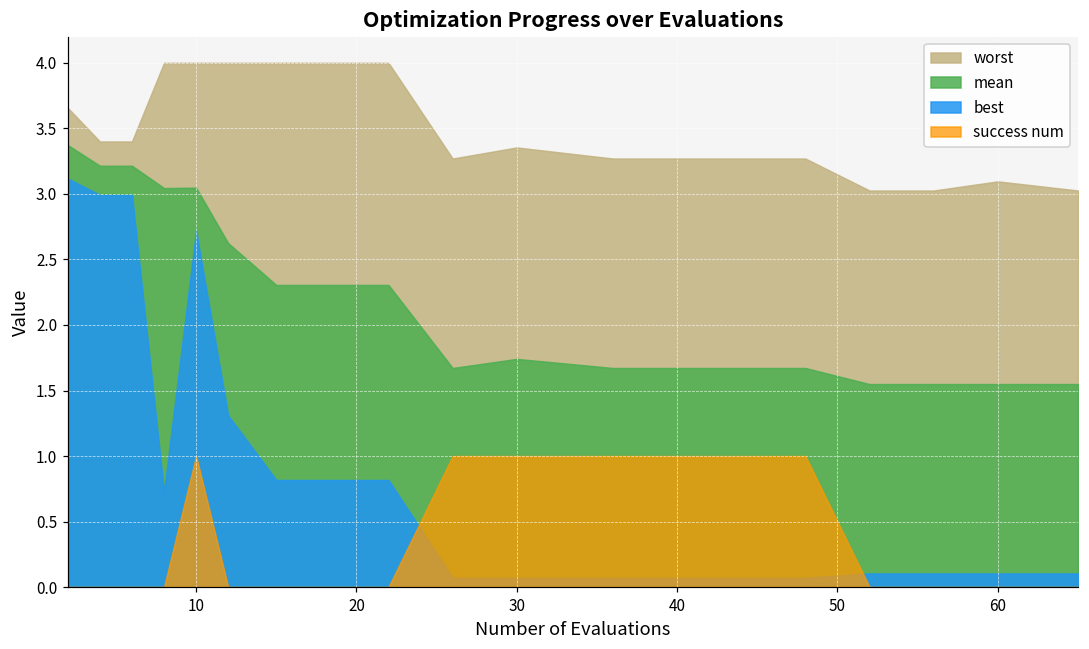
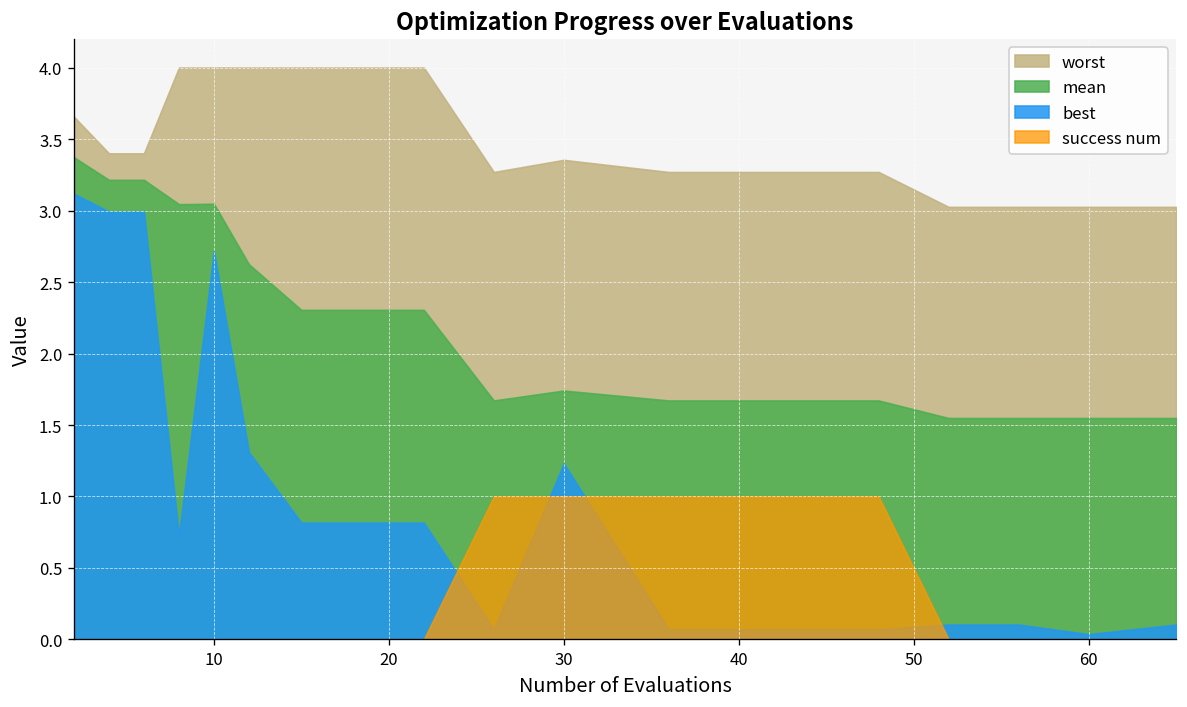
success num, 10: 1 -> 0
best, 30: 0.07 -> 1.23
worst, 60: 3.10 -> 3.03
best, 60: 0.10 -> 0.04
